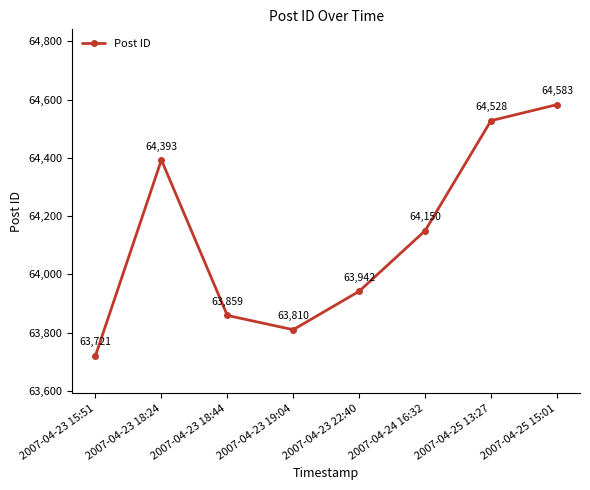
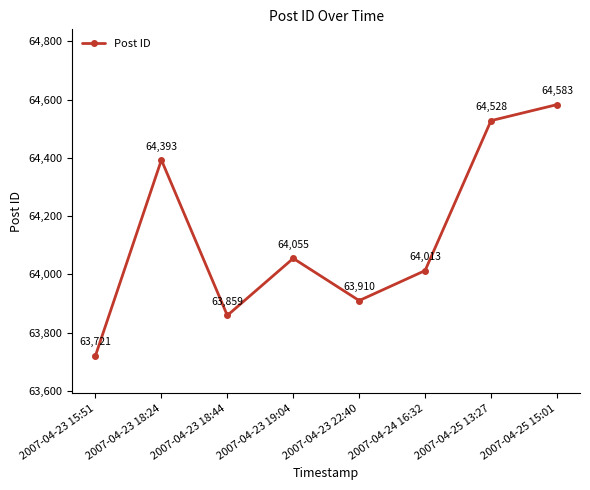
2007-04-23 19:04: 63,810 -> 64,055
2007-04-23 22:40: 63,942 -> 63,910
2007-04-24 16:32: 64,150 -> 64,013
